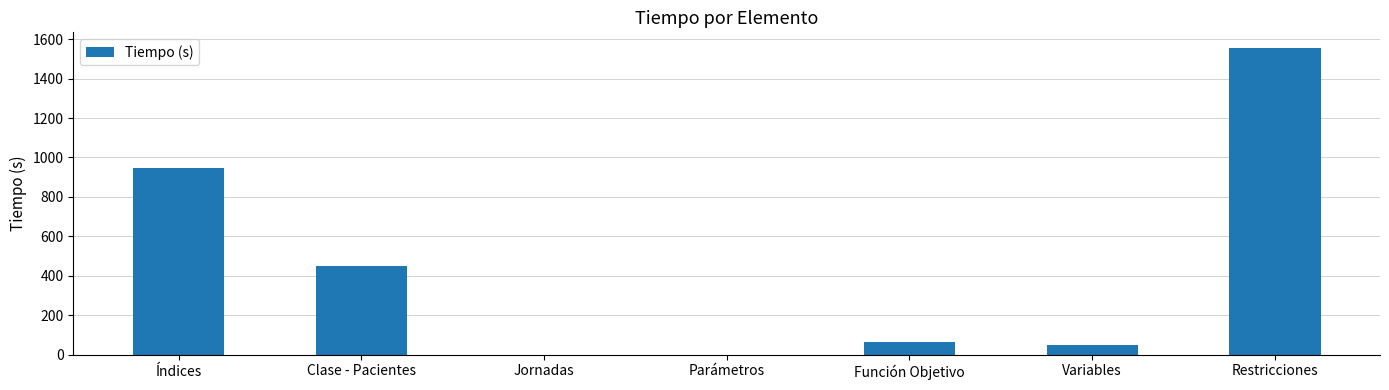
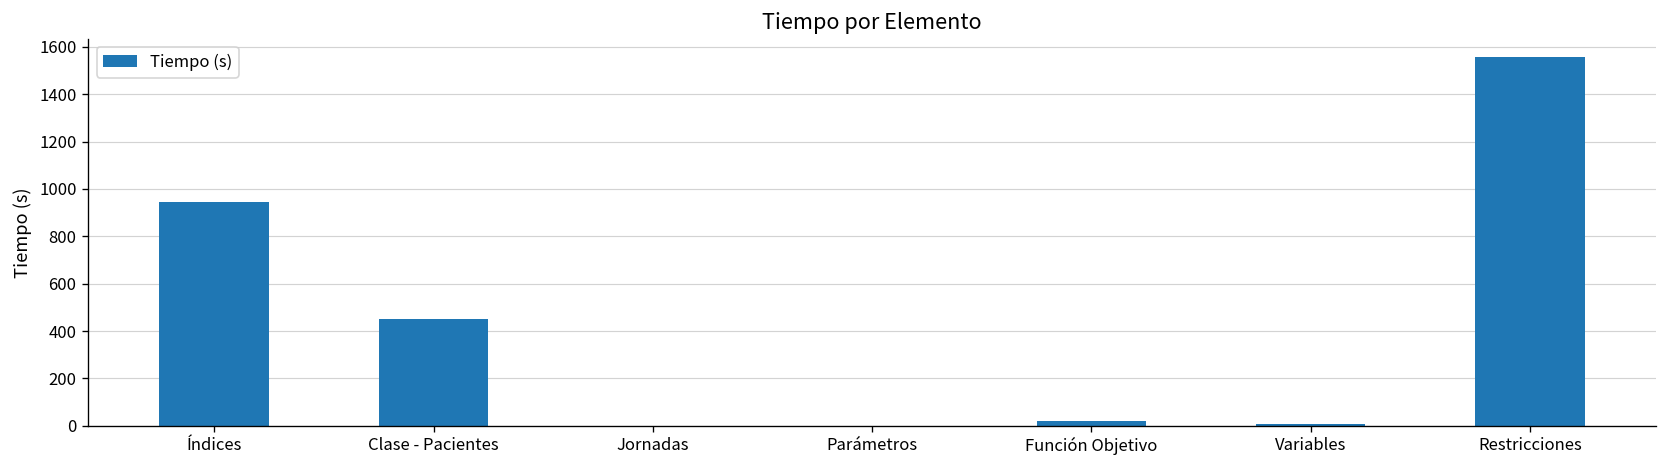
Función Objetivo: 60 -> 20
Variables: 50 -> 10
